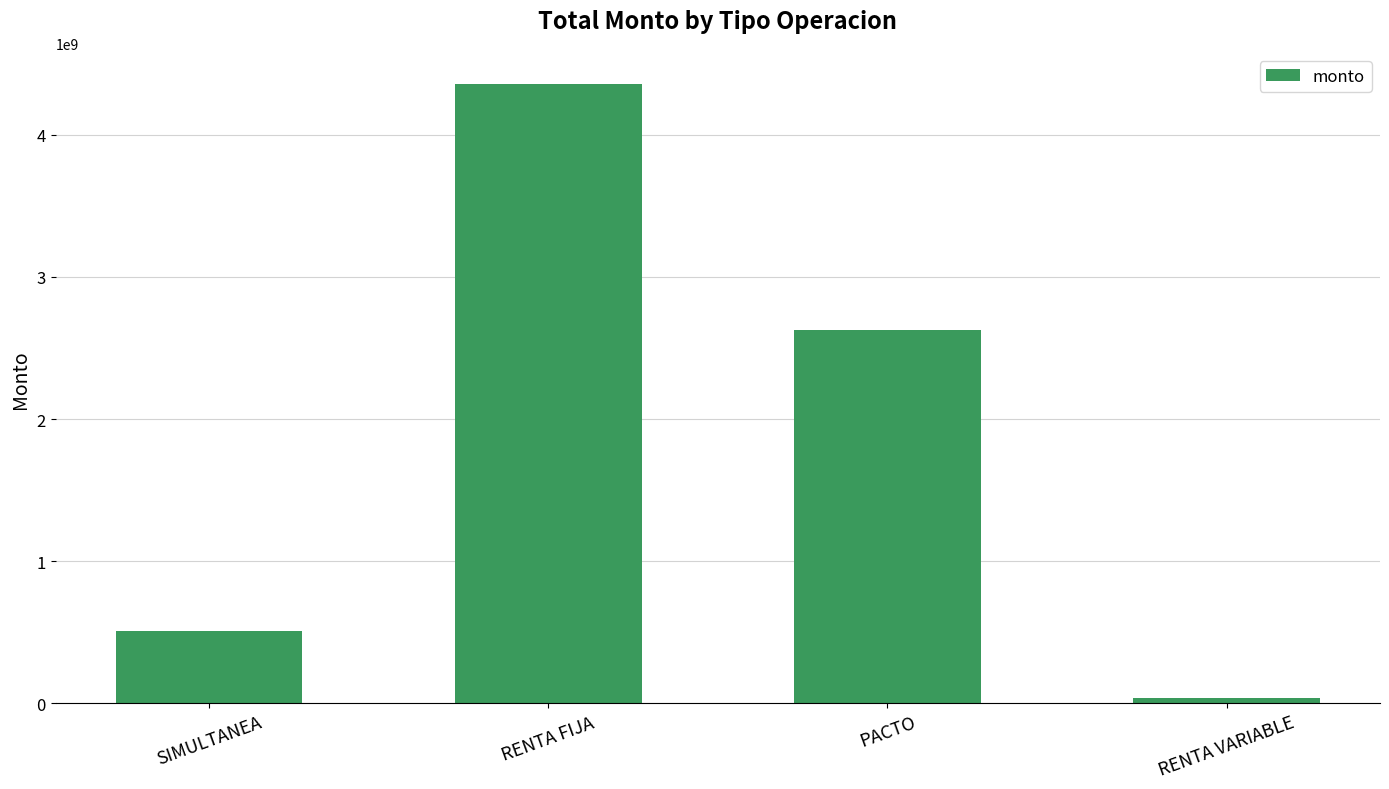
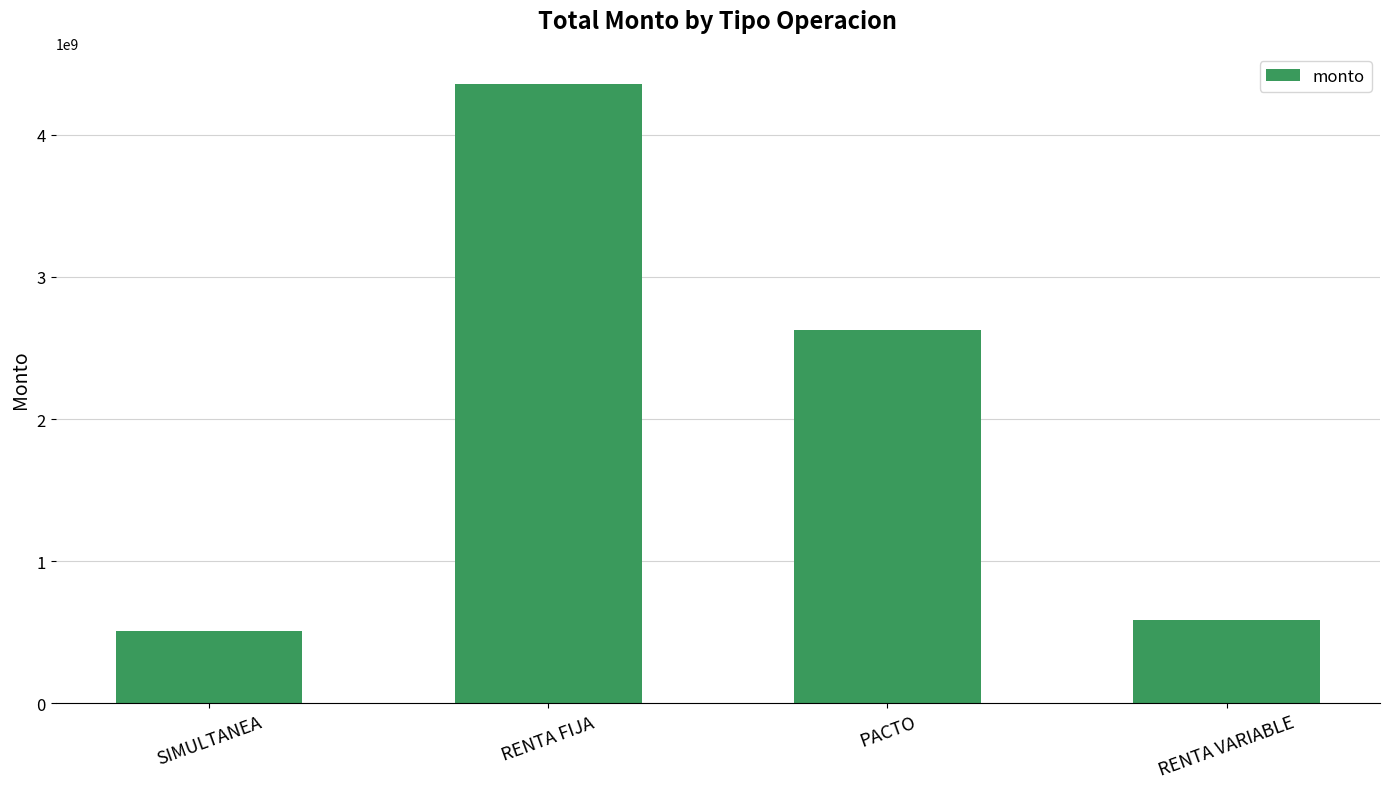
RENTA VARIABLE: 40000000 -> 590000000
